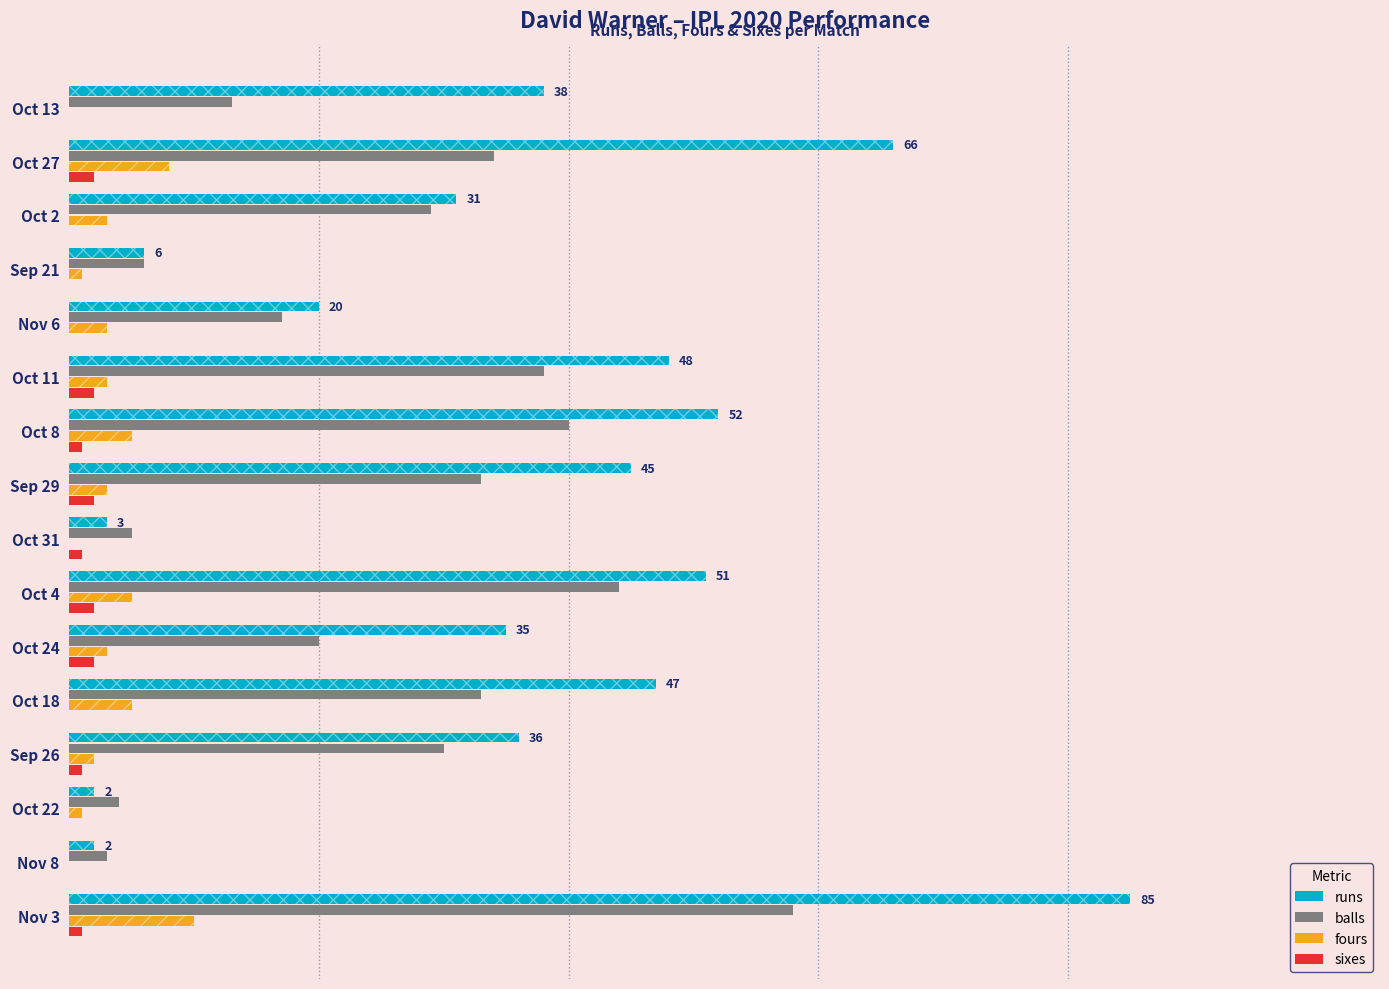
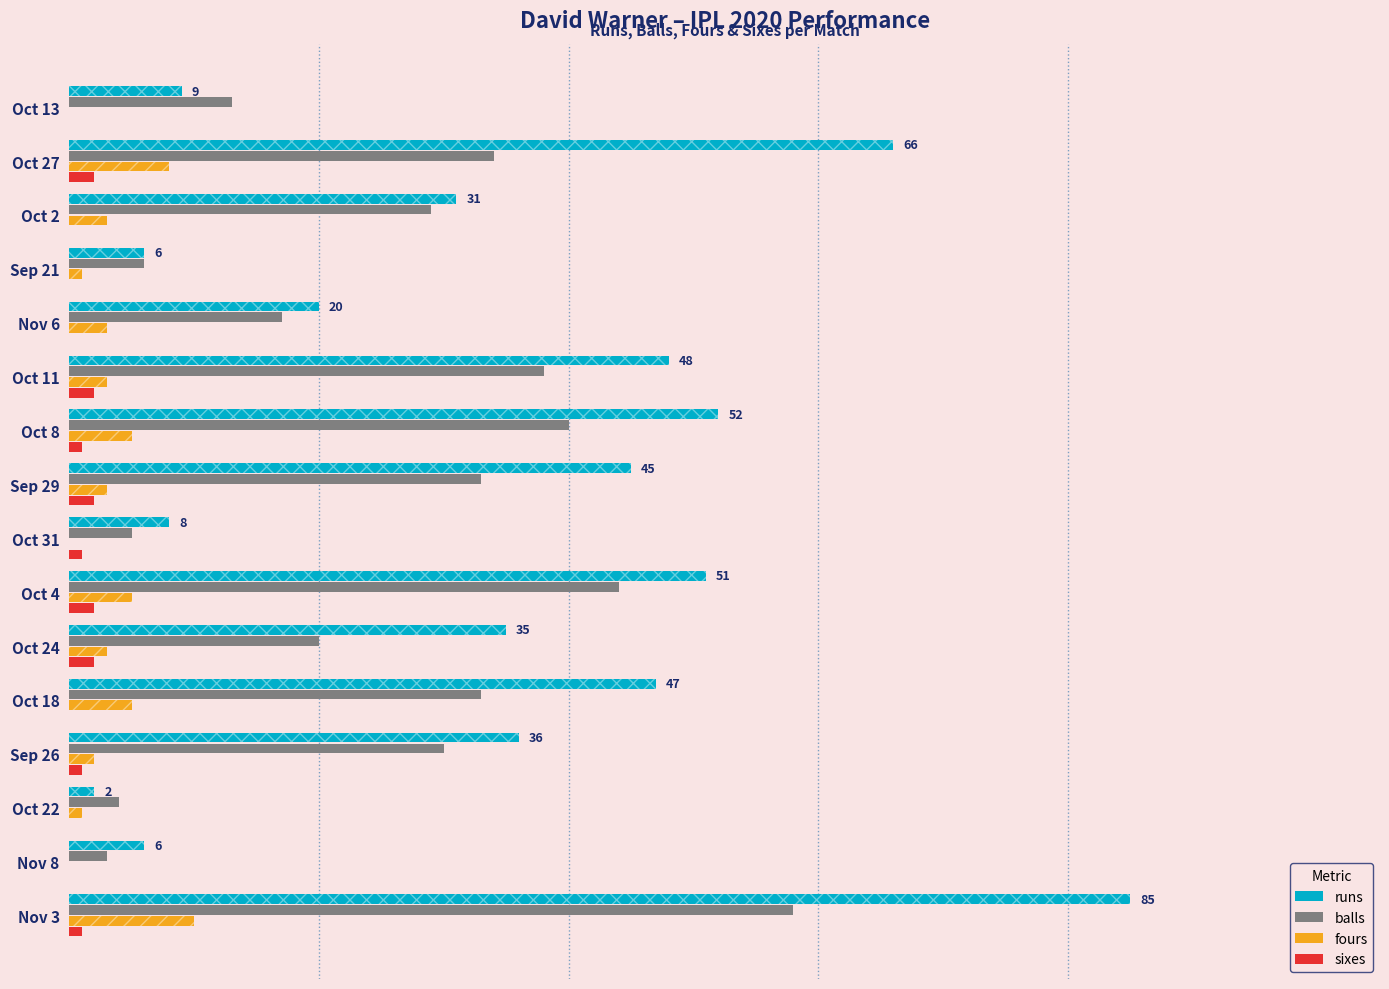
runs, Oct 13: 38 -> 9
runs, Oct 31: 3 -> 8
runs, Nov 8: 2 -> 6
